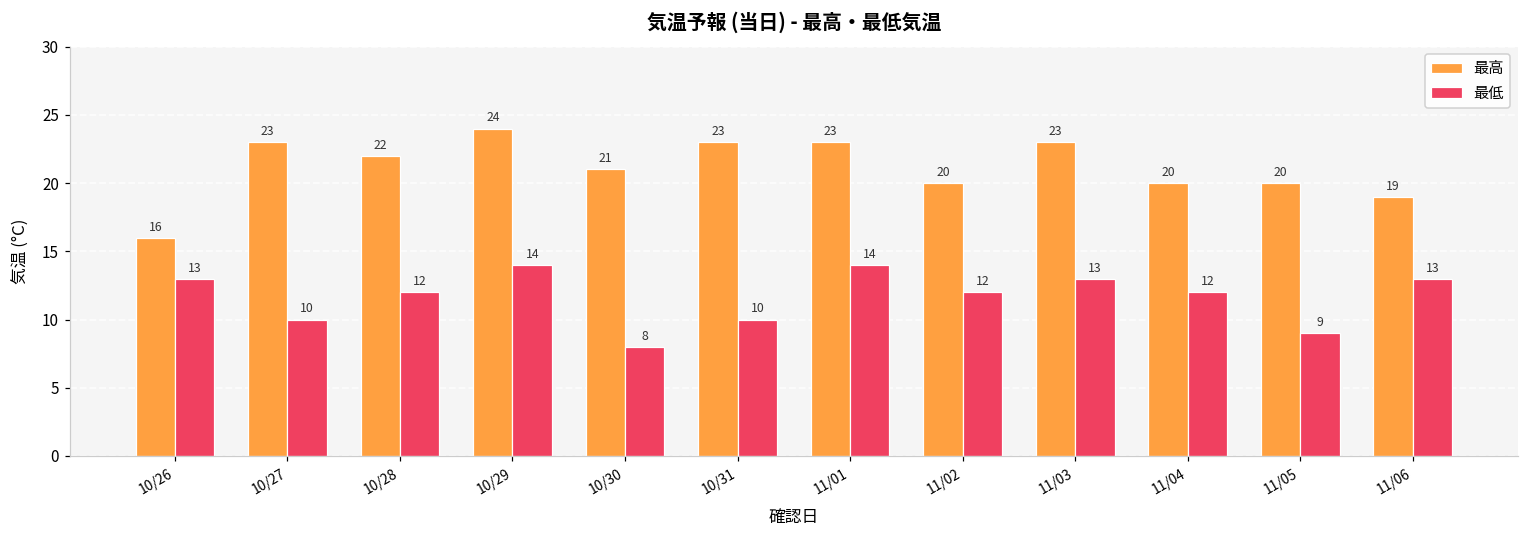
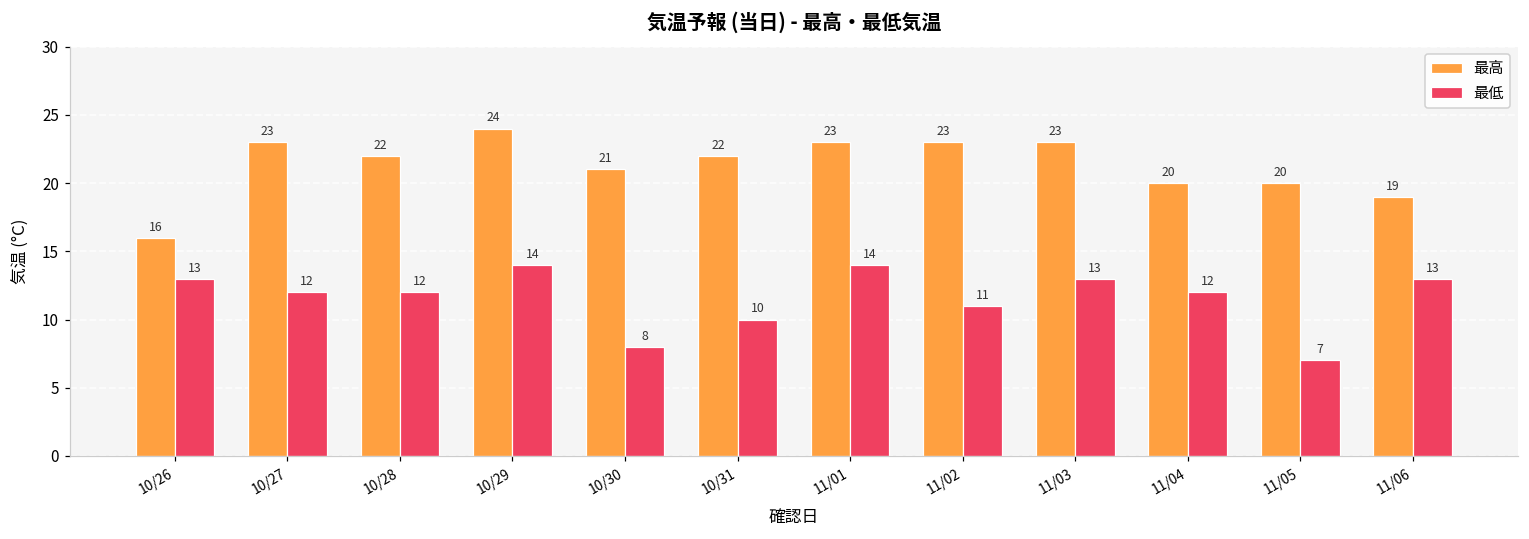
最低, 10/27: 10 -> 12
最高, 10/31: 23 -> 22
最高, 11/02: 20 -> 23
最低, 11/02: 12 -> 11
最低, 11/05: 9 -> 7
